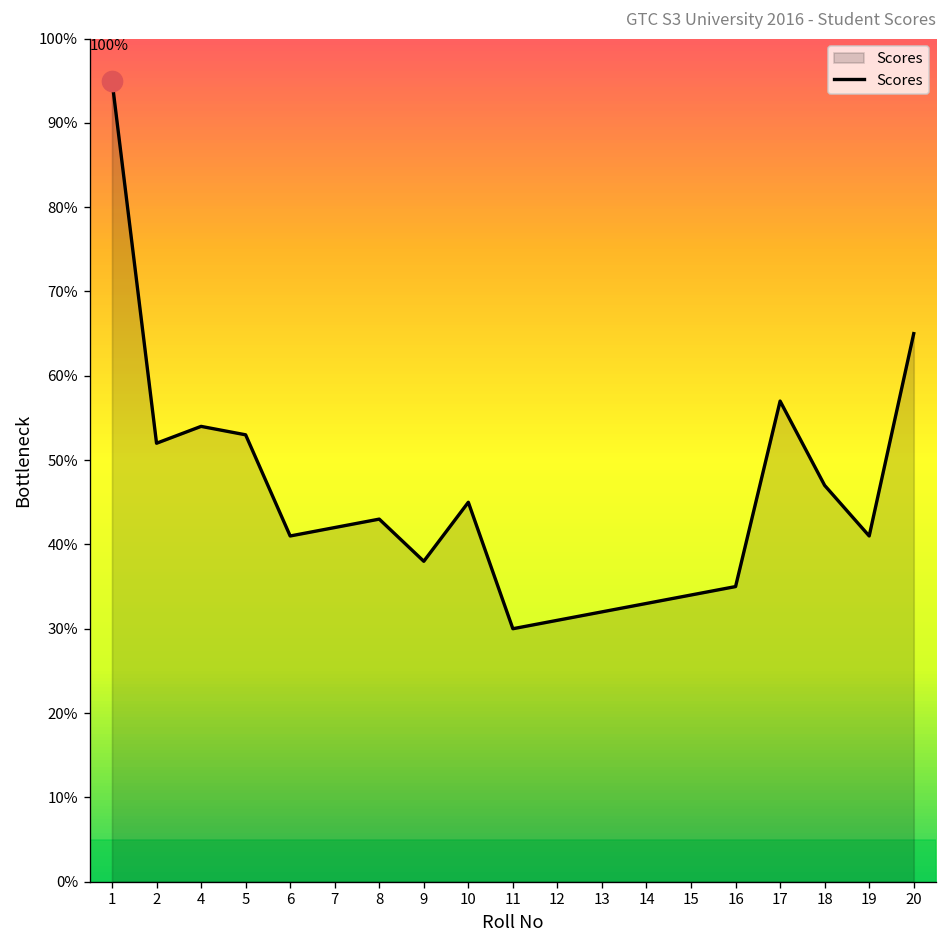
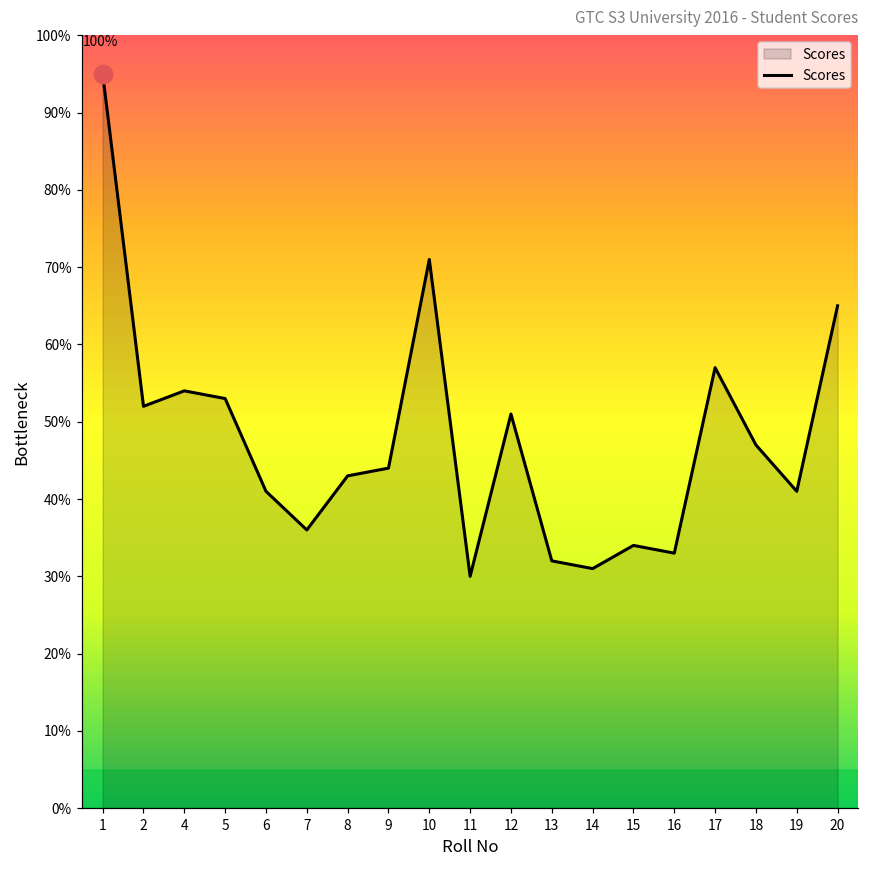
Scores, 7: 42% -> 36%
Scores, 9: 38% -> 44%
Scores, 10: 45% -> 71%
Scores, 12: 31% -> 51%
Scores, 14: 33% -> 31%
Scores, 16: 35% -> 33%
